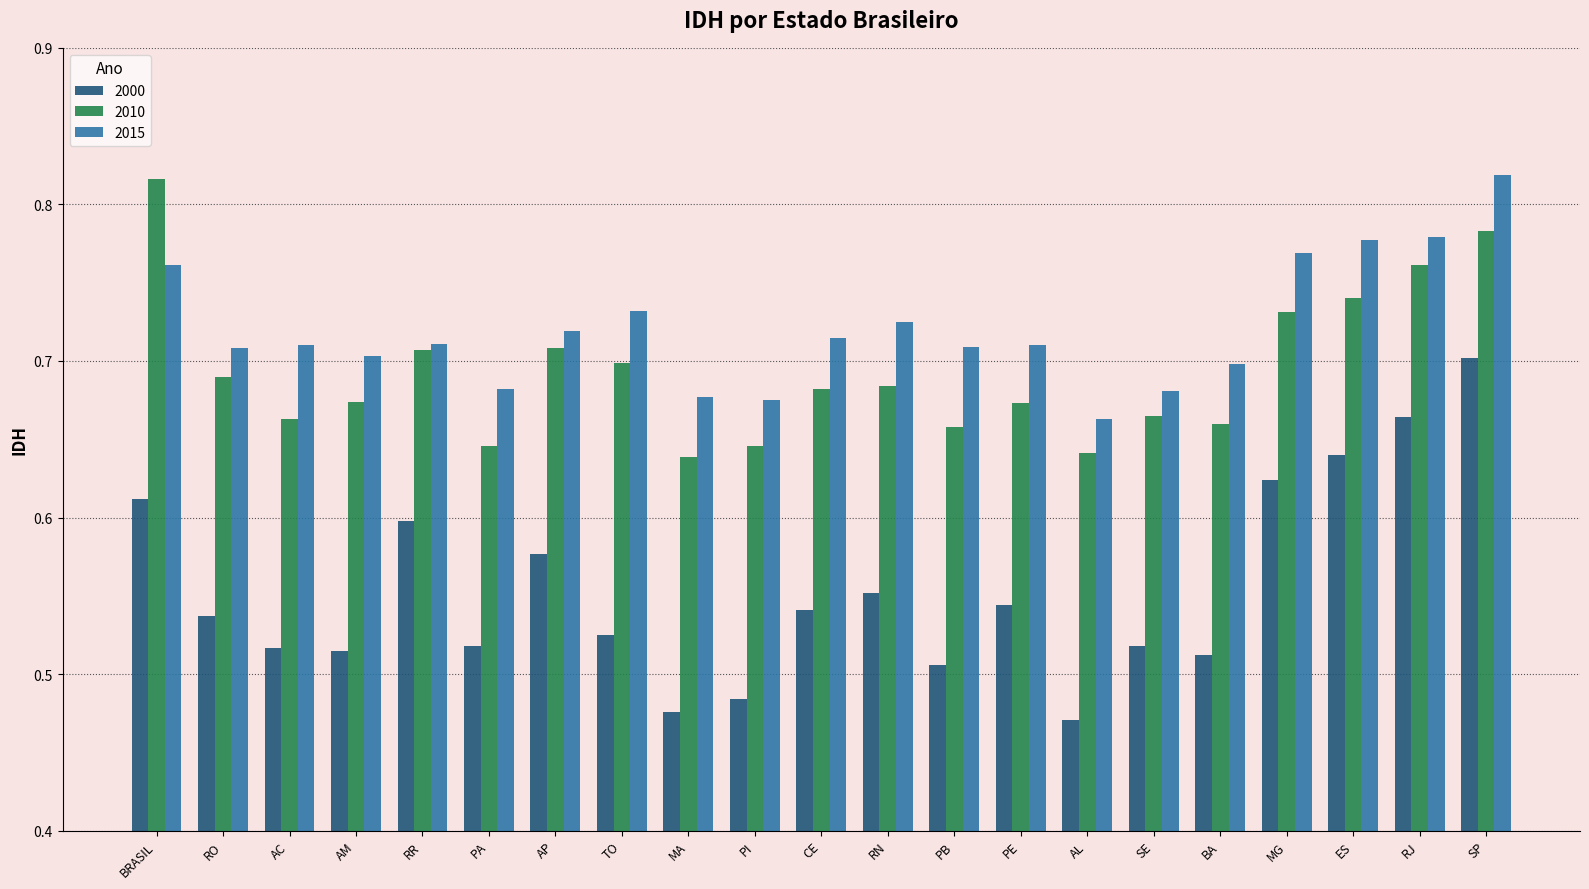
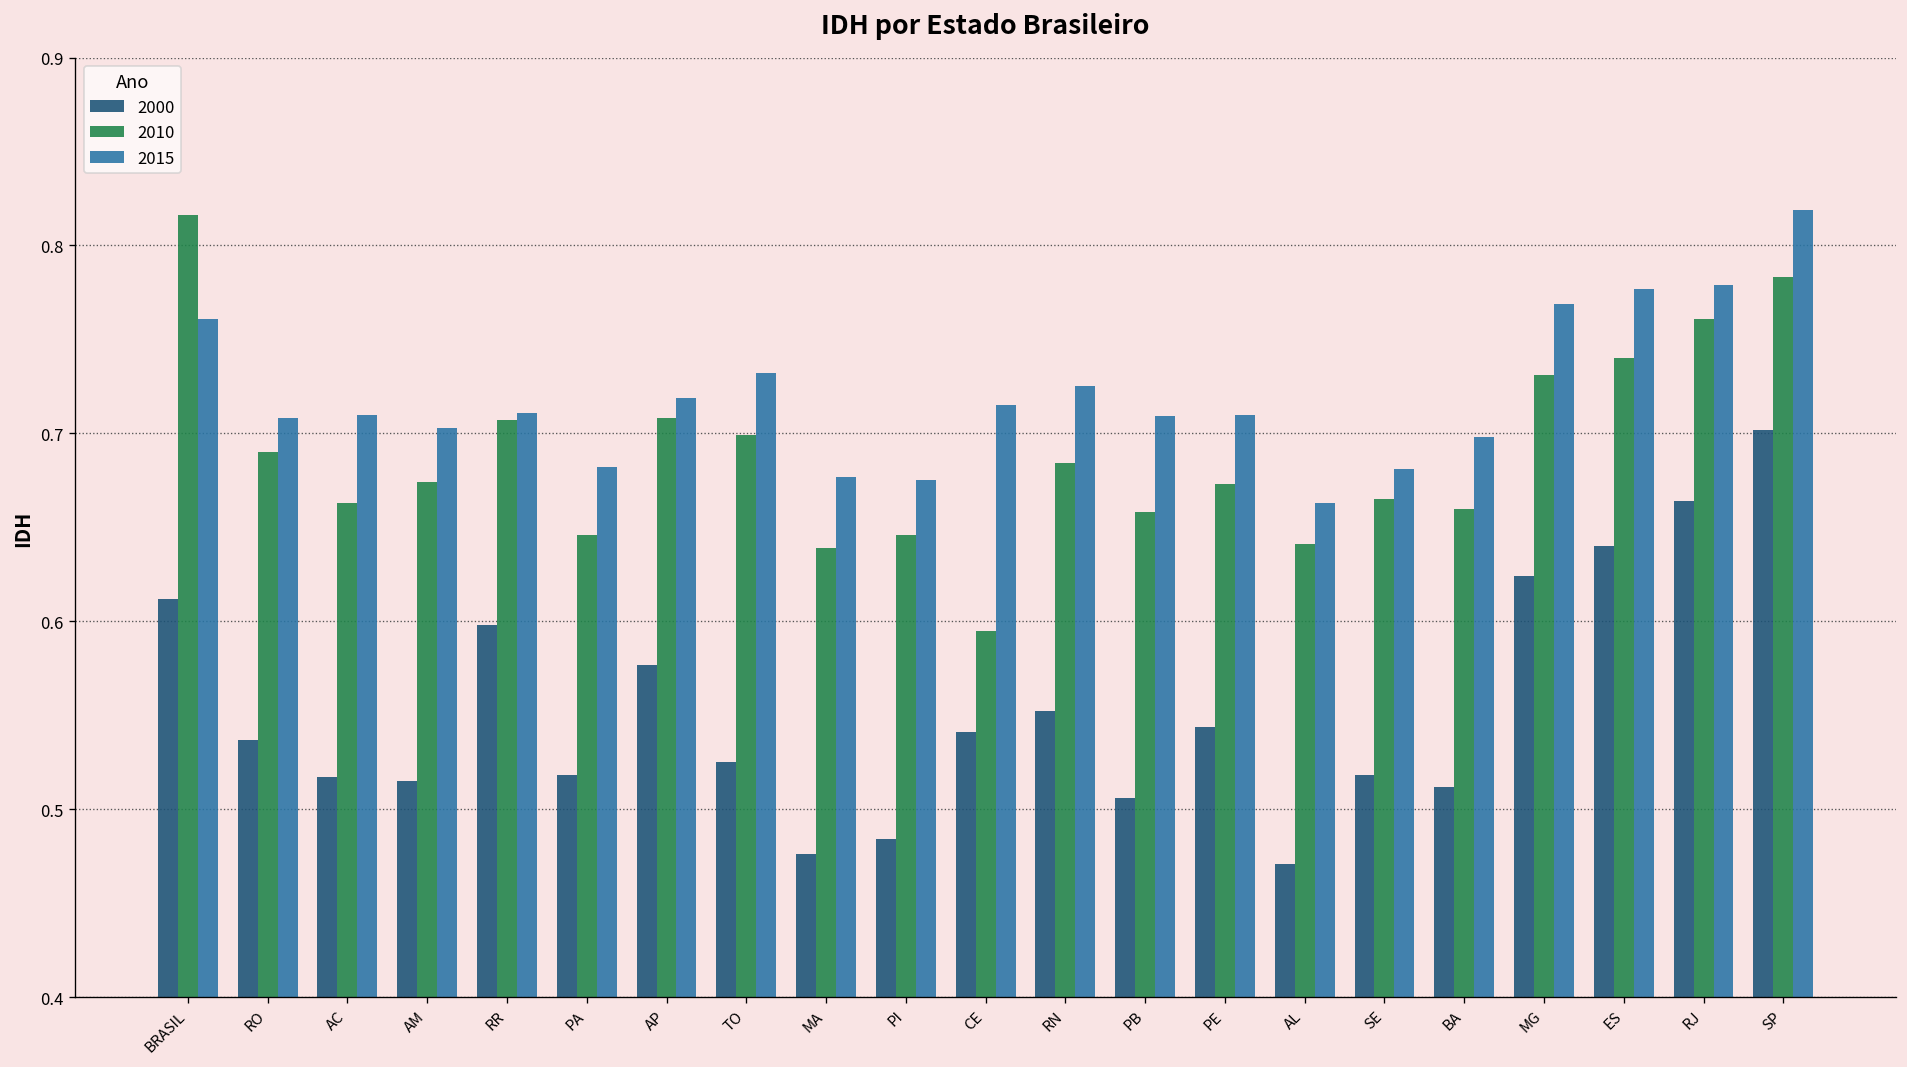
2010, CE: 0.682 -> 0.595
